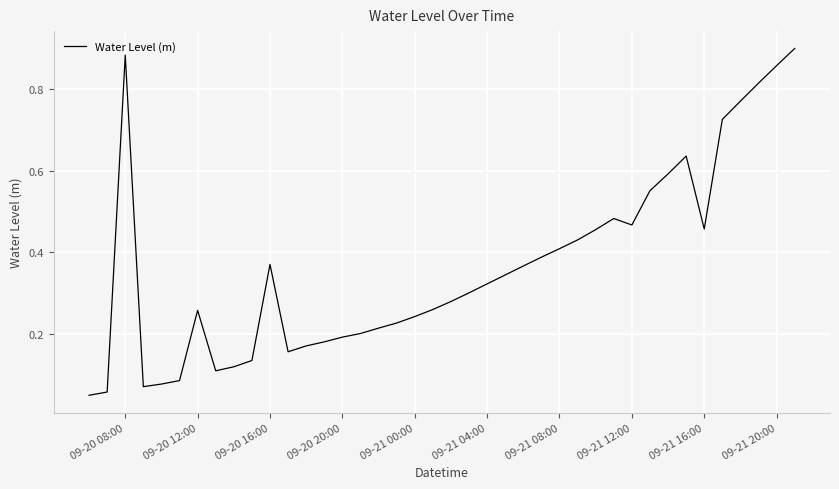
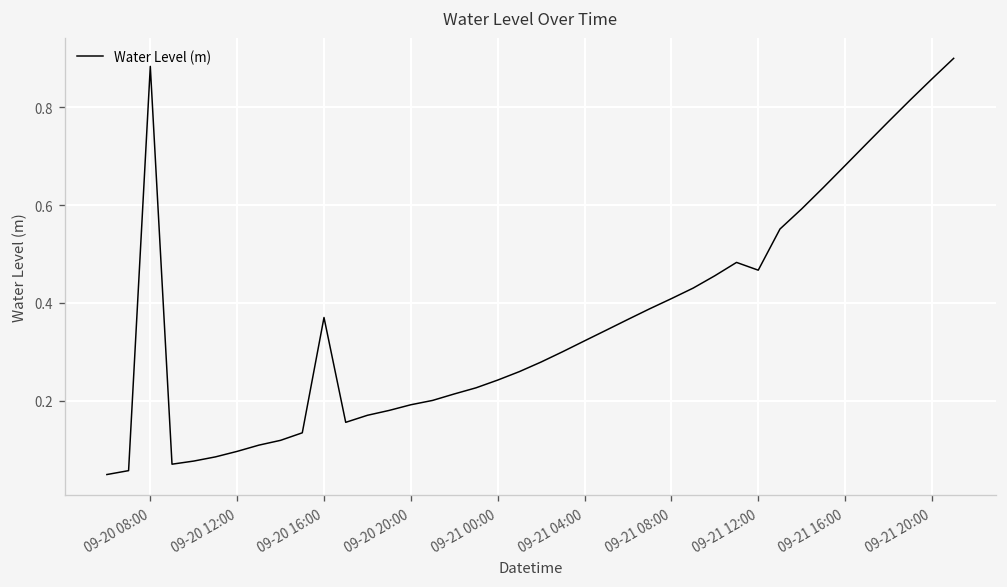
09-20 12:00: 0.26 -> 0.10
09-21 16:00: 0.46 -> 0.68
